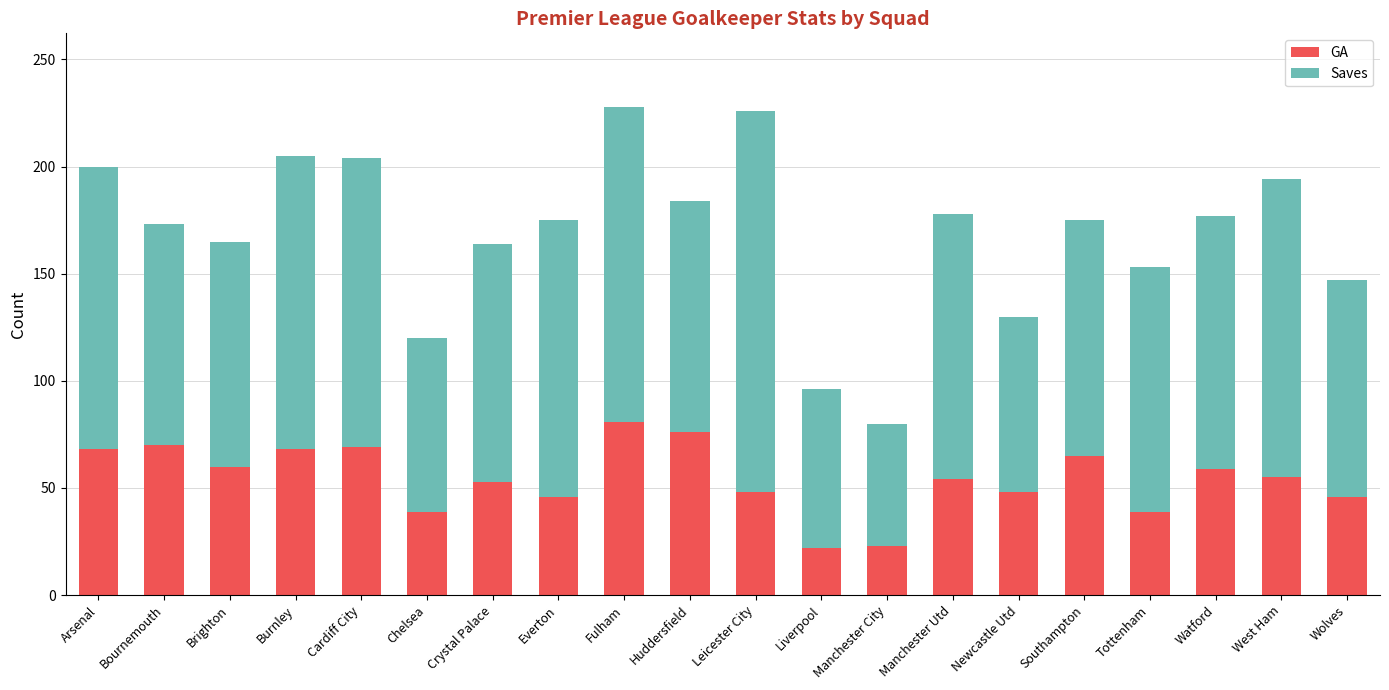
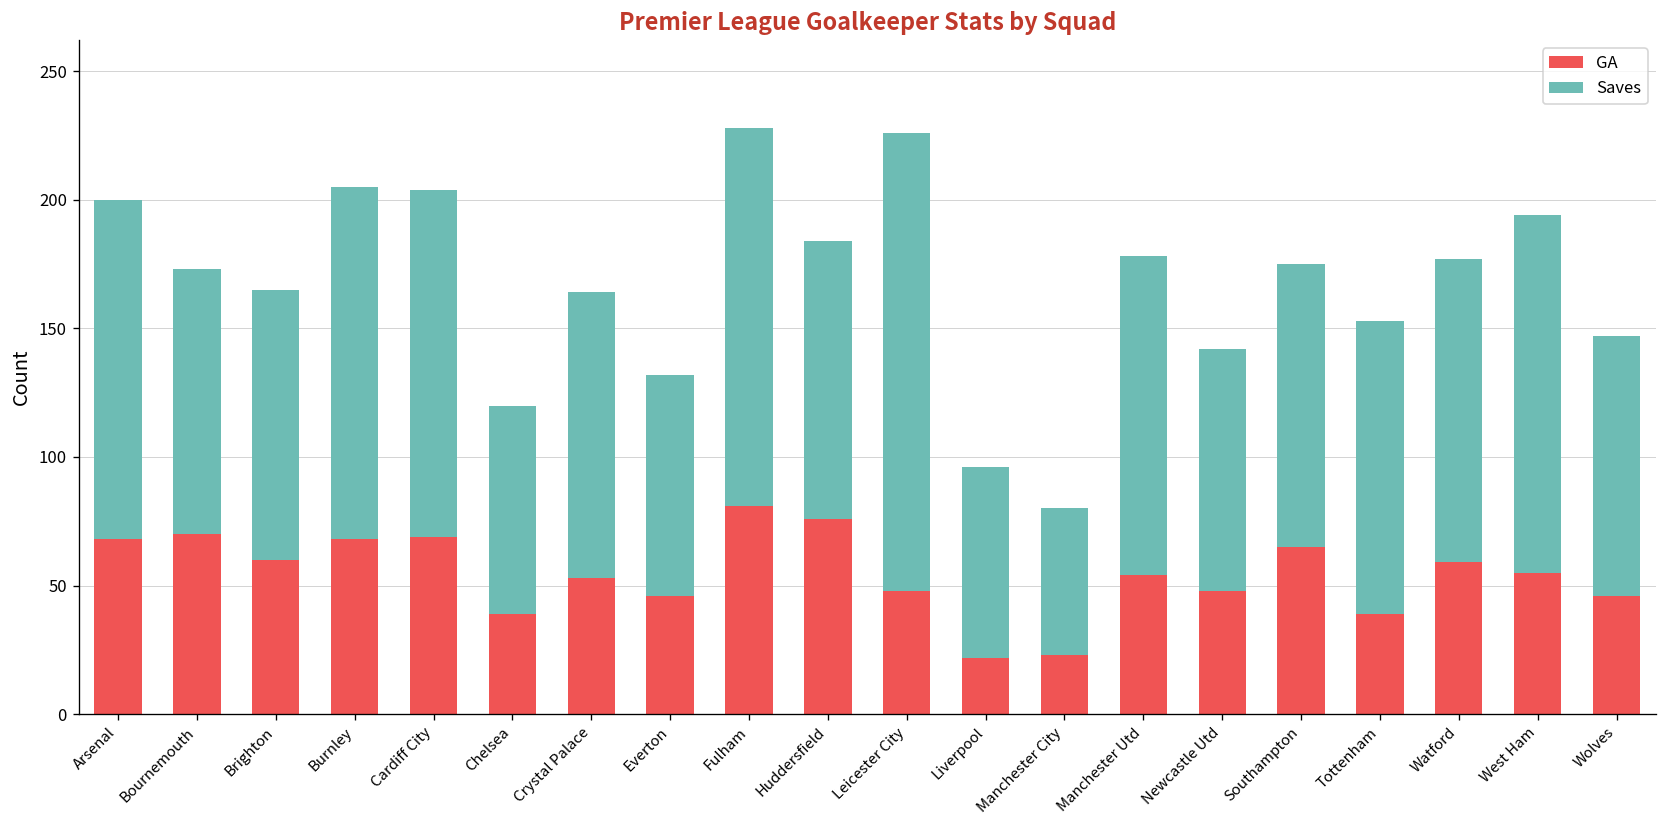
Saves, Everton: 129 -> 86
Saves, Newcastle Utd: 82 -> 94
